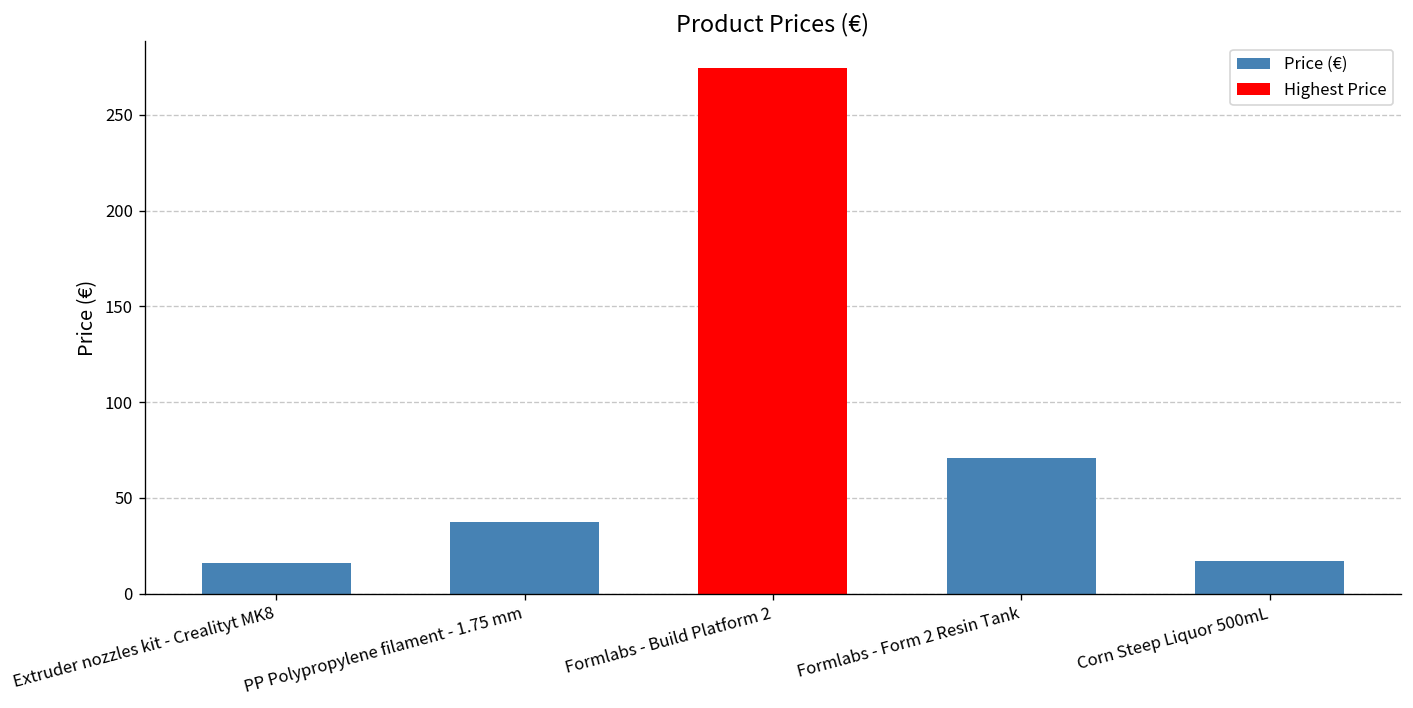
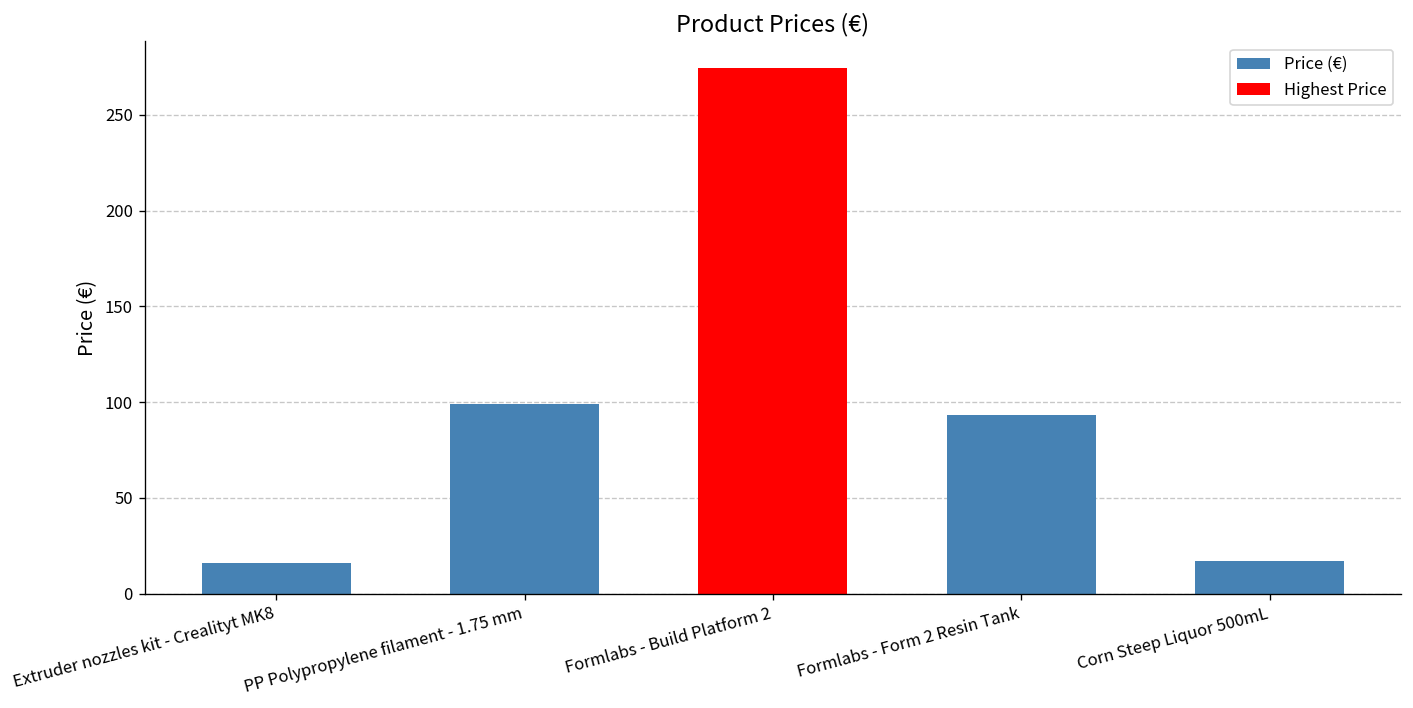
PP Polypropylene filament - 1.75 mm: 37 -> 99
Formlabs - Form 2 Resin Tank: 71 -> 93
